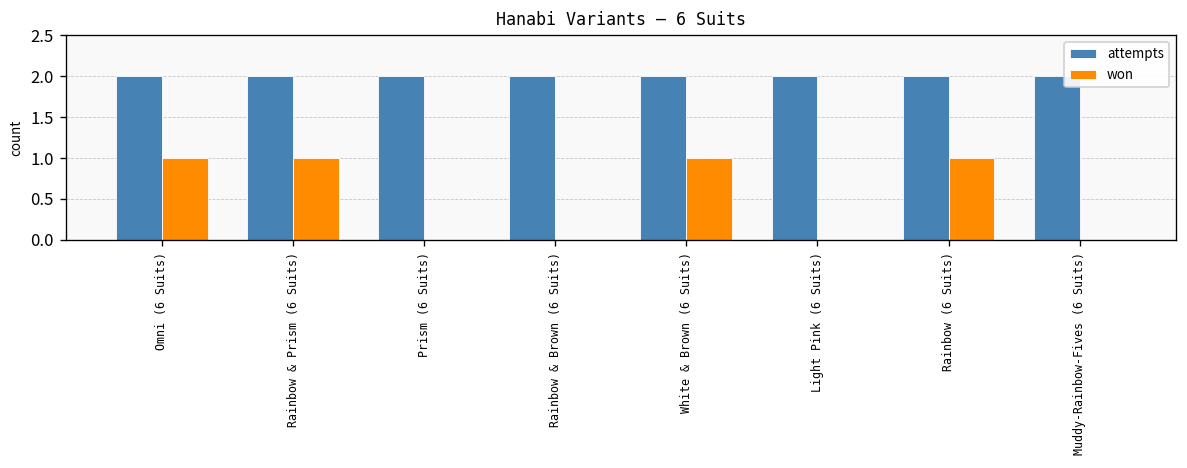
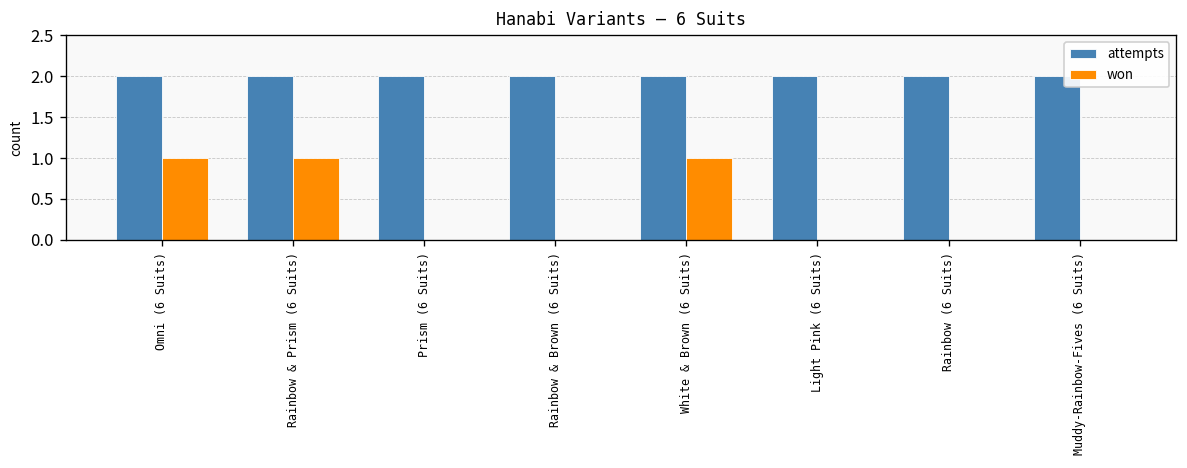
won, Rainbow (6 Suits): 1 -> 0
